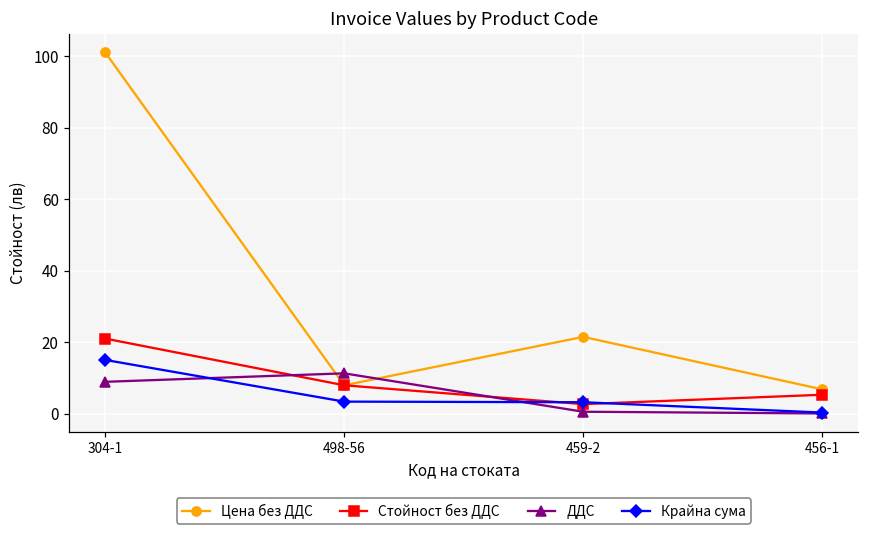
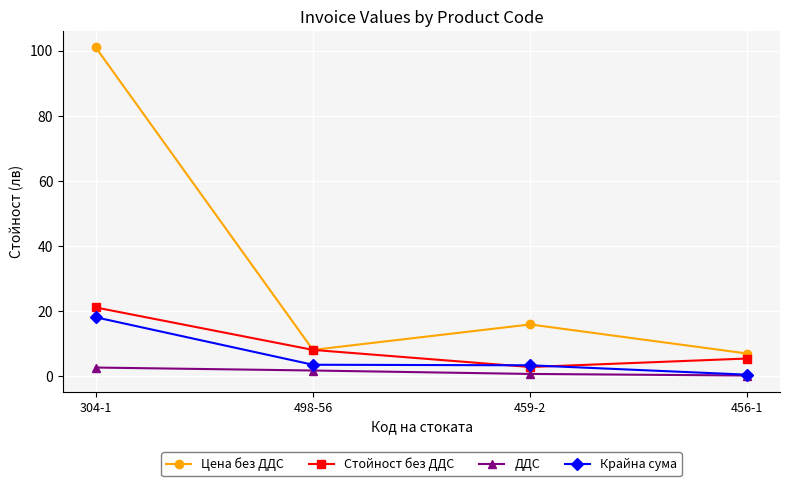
ДДС, 304-1: 9 -> 3
Крайна сума, 304-1: 15 -> 18
ДДС, 498-56: 11 -> 2
Цена без ДДС, 459-2: 21 -> 16
